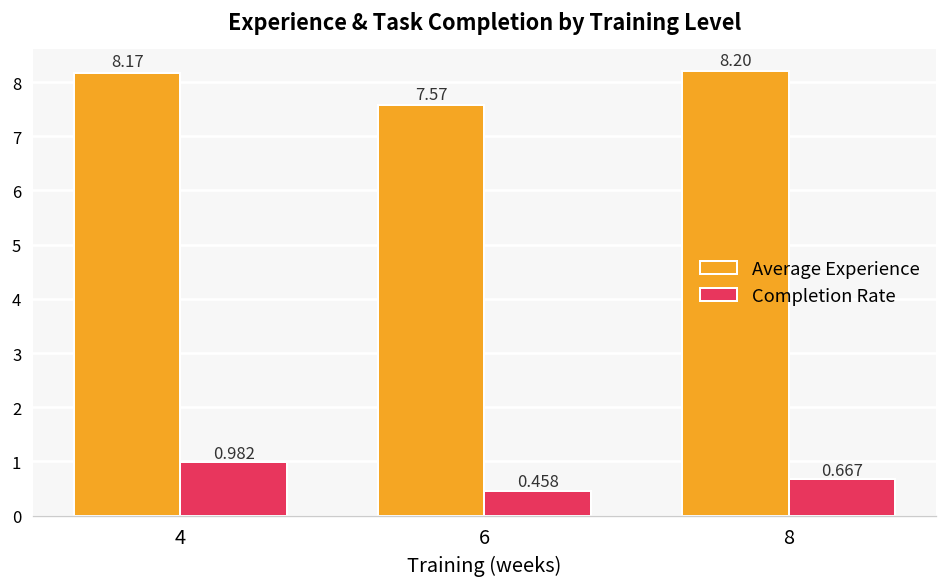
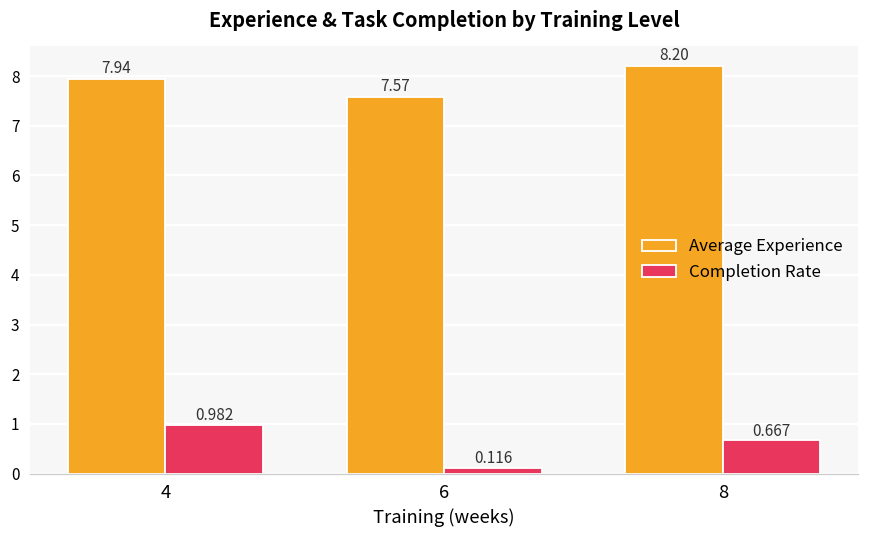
Average Experience, 4: 8.17 -> 7.94
Completion Rate, 6: 0.458 -> 0.116
